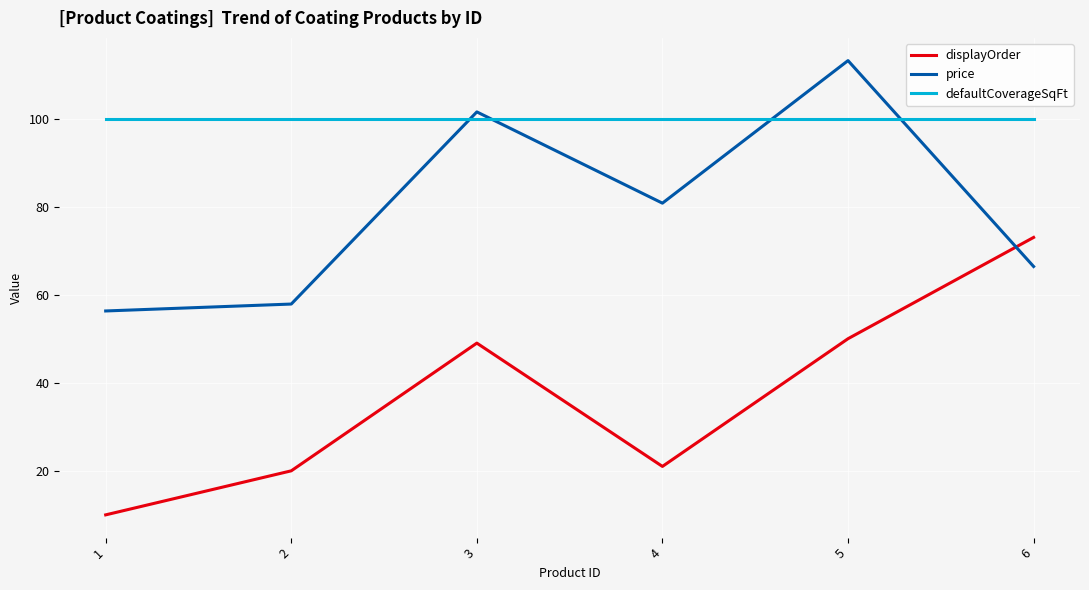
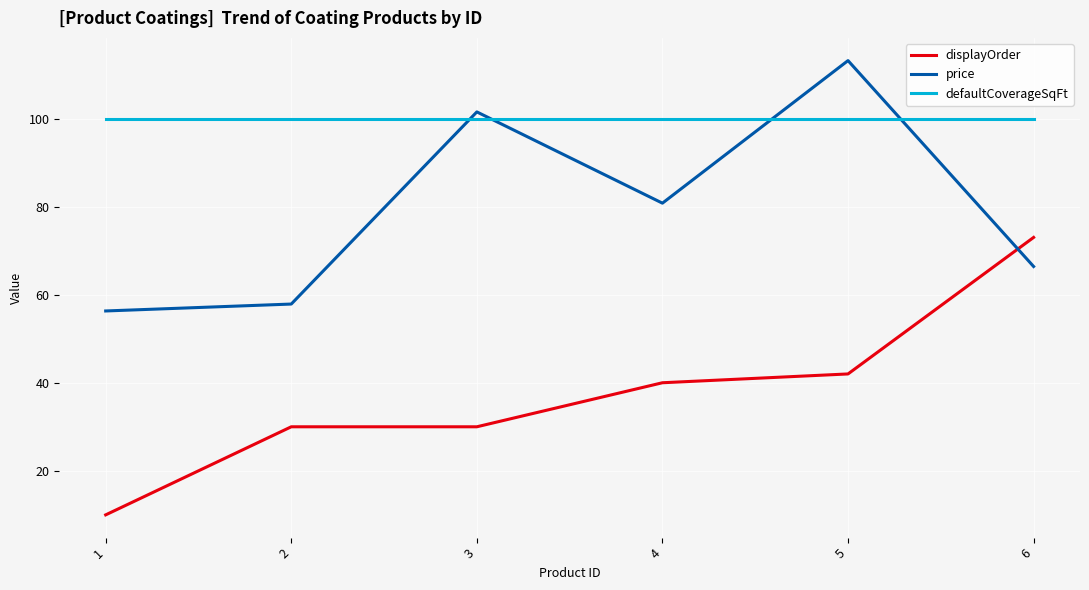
displayOrder, 2: 20 -> 30
displayOrder, 3: 49 -> 30
displayOrder, 4: 21 -> 40
displayOrder, 5: 50 -> 42
